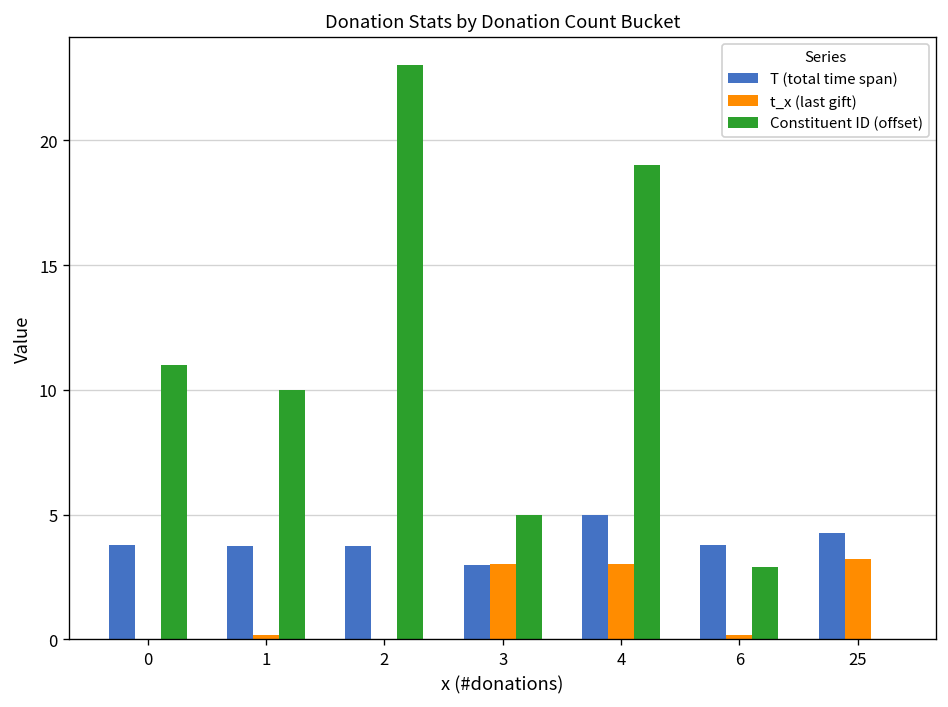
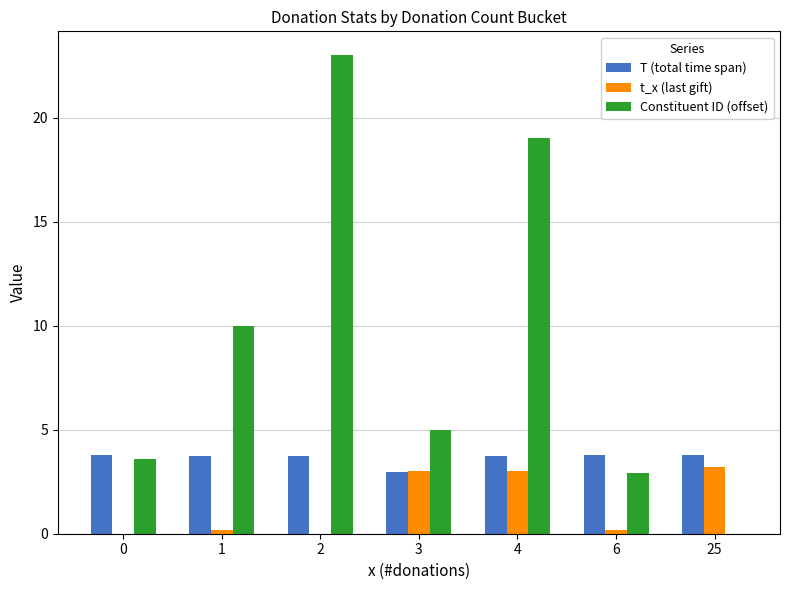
Constituent ID (offset), 0: 11.0 -> 3.6
T (total time span), 4: 5.0 -> 3.7
T (total time span), 25: 4.3 -> 3.8
